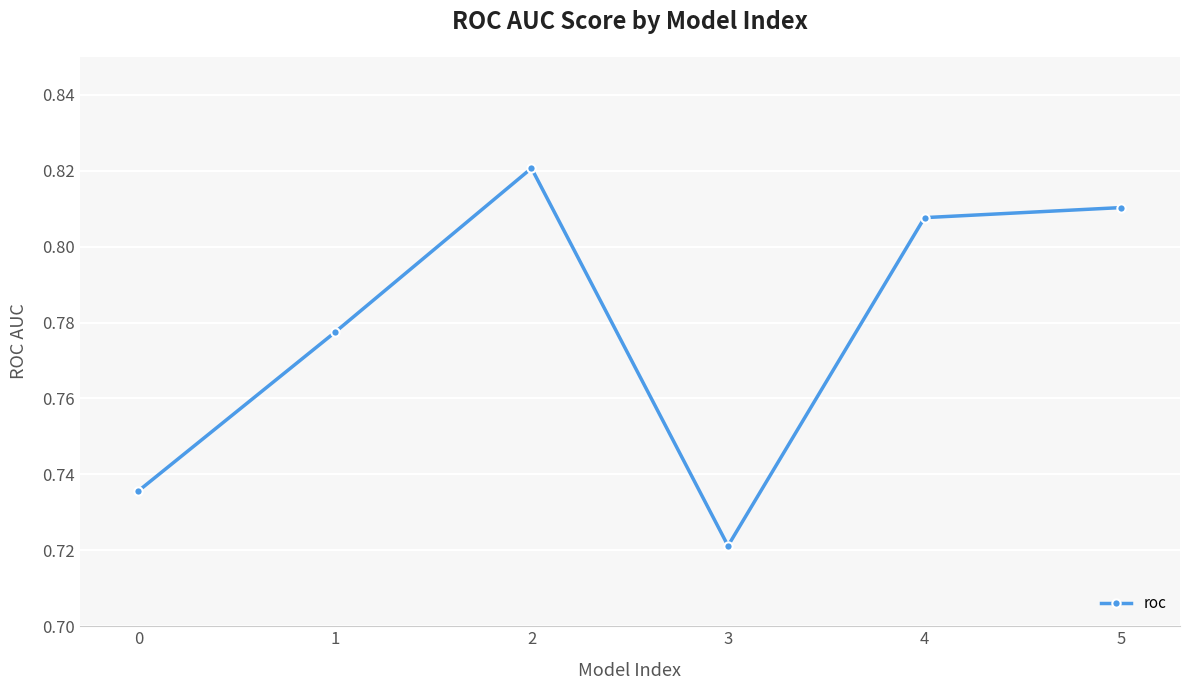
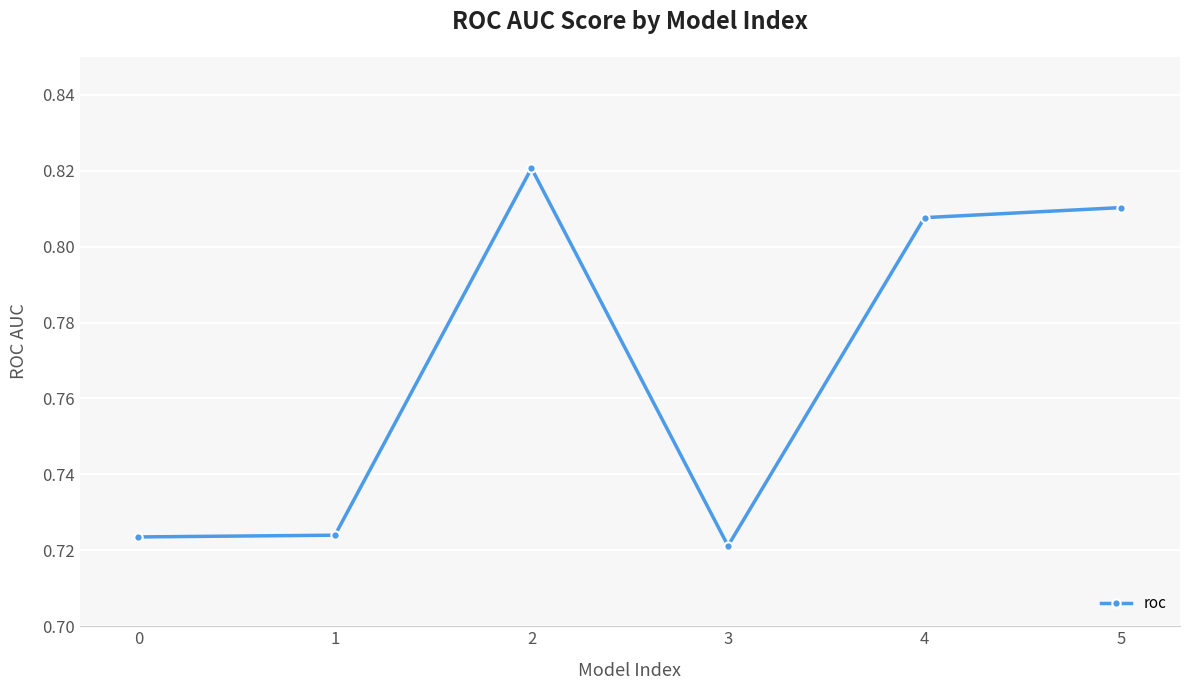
0: 0.736 -> 0.724
1: 0.777 -> 0.724
